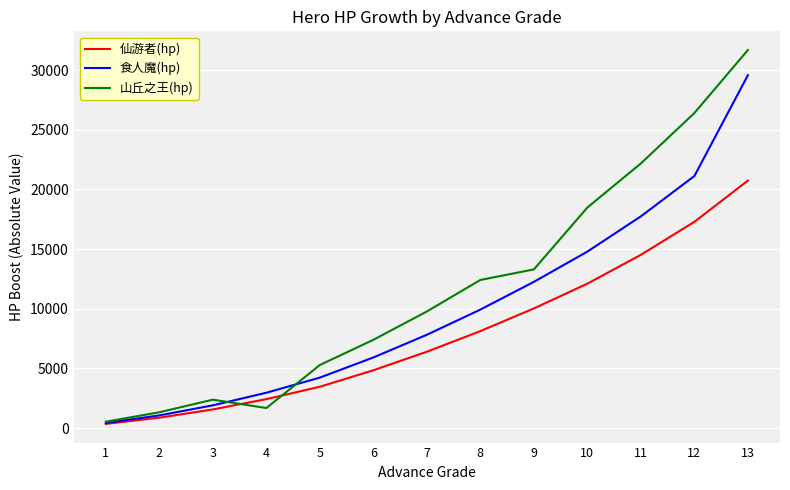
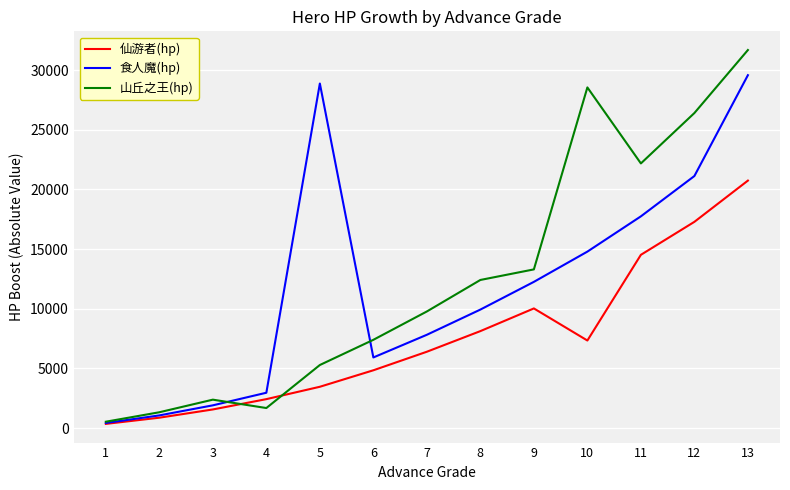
食人魔(hp), 5: 4200 -> 28900
仙游者(hp), 10: 12100 -> 7300
山丘之王(hp), 10: 18500 -> 28500
